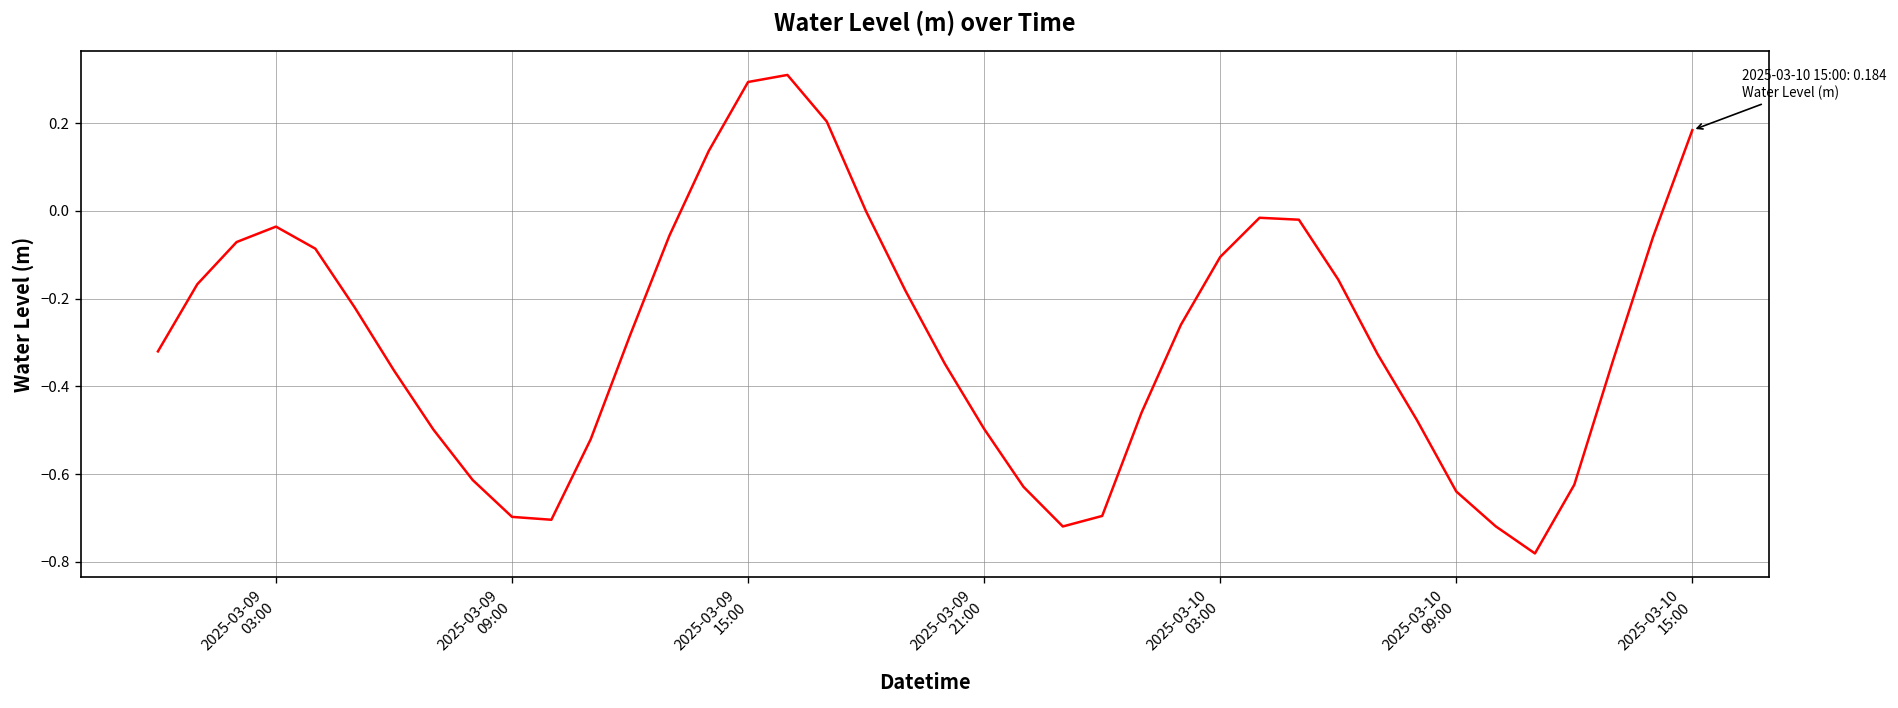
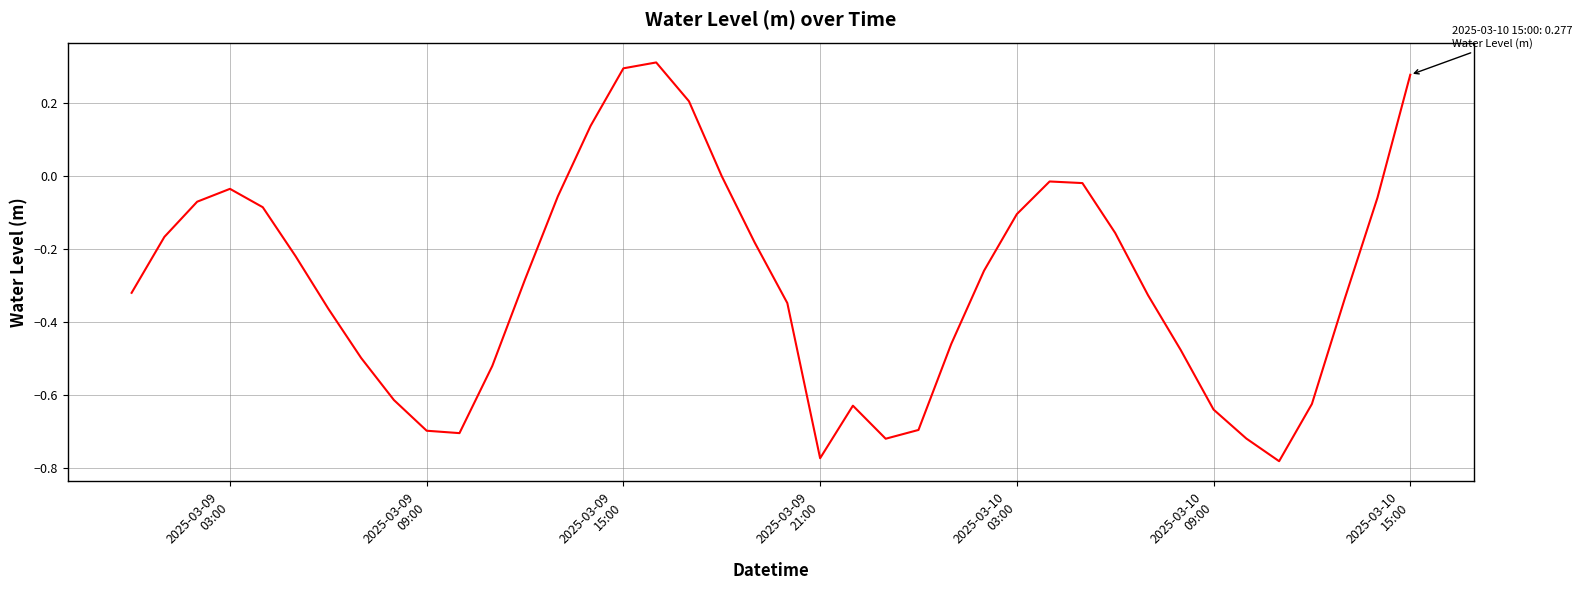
2025-03-09 21:00: -0.50 -> -0.77
2025-03-10 15:00: 0.184 -> 0.277
